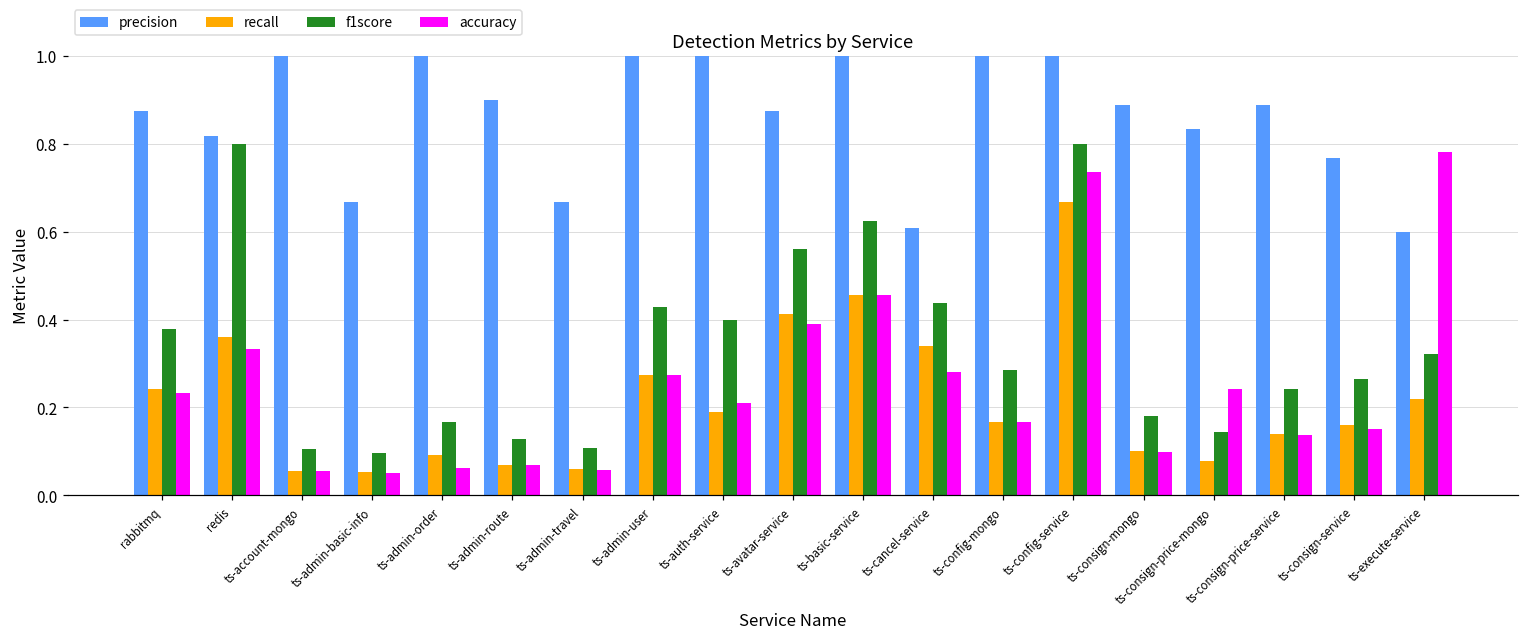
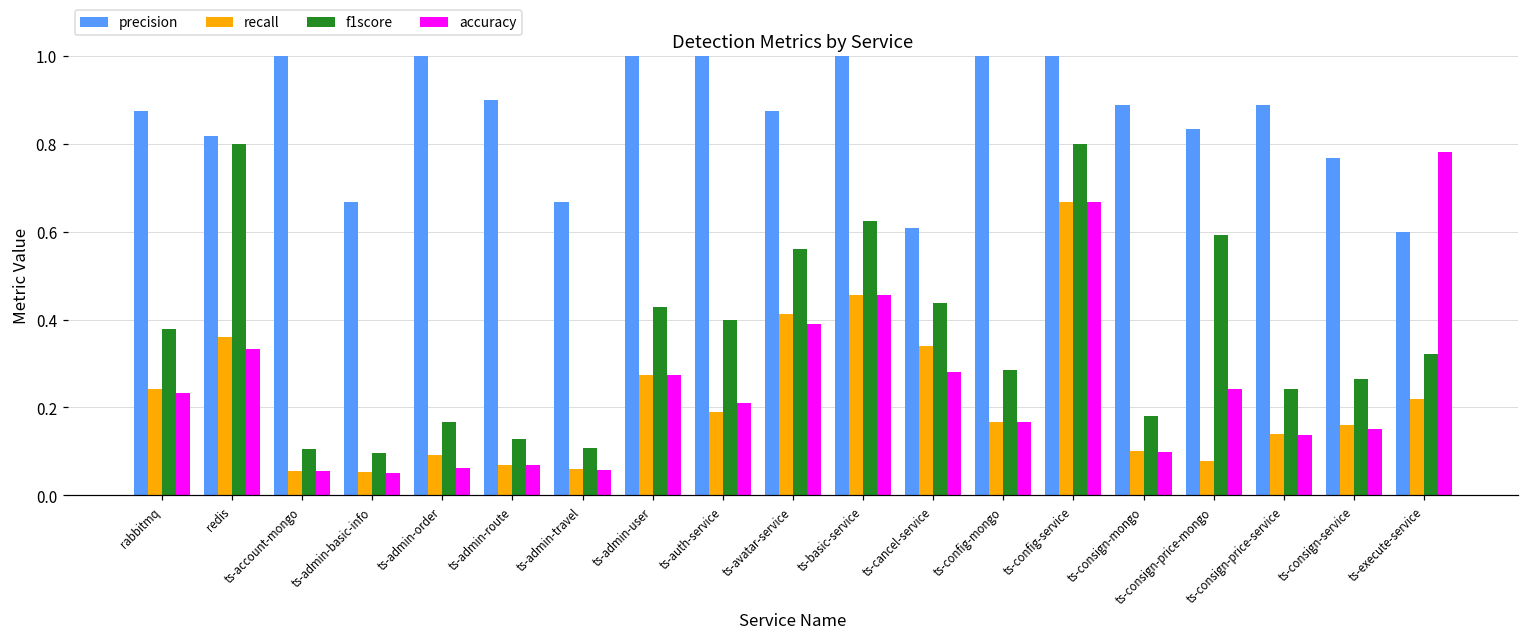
accuracy, ts-config-service: 0.74 -> 0.67
f1score, ts-consign-price-mongo: 0.14 -> 0.59
